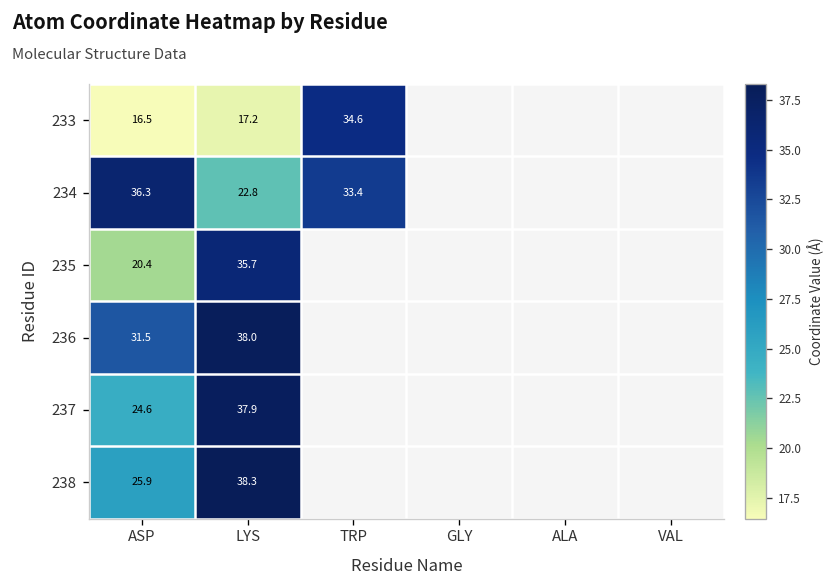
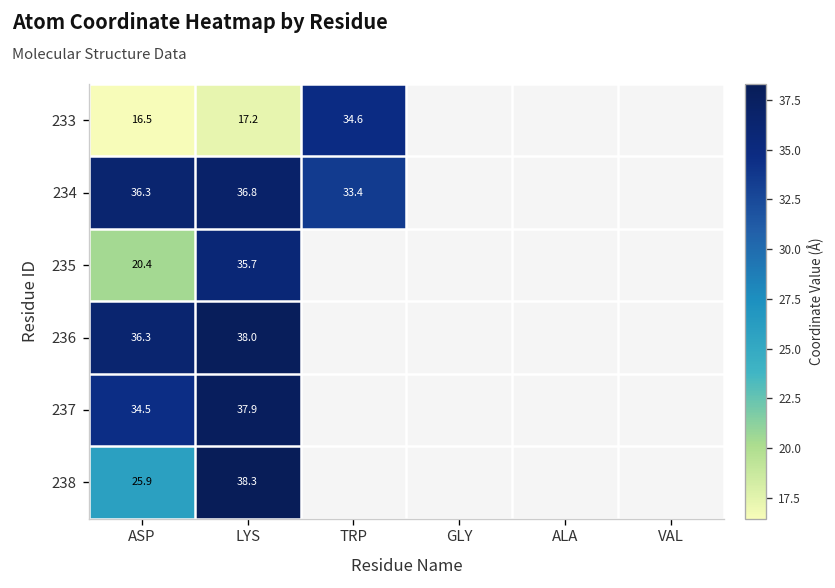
234, LYS: 22.8 -> 36.8
236, ASP: 31.5 -> 36.3
237, ASP: 24.6 -> 34.5
